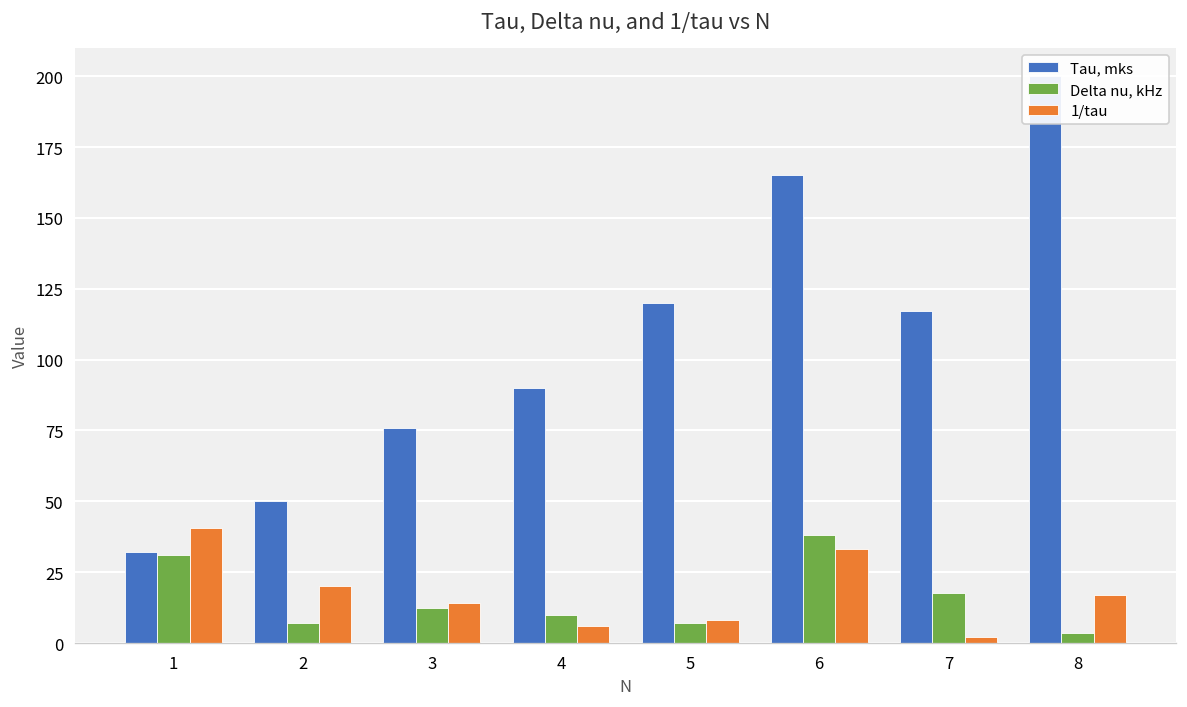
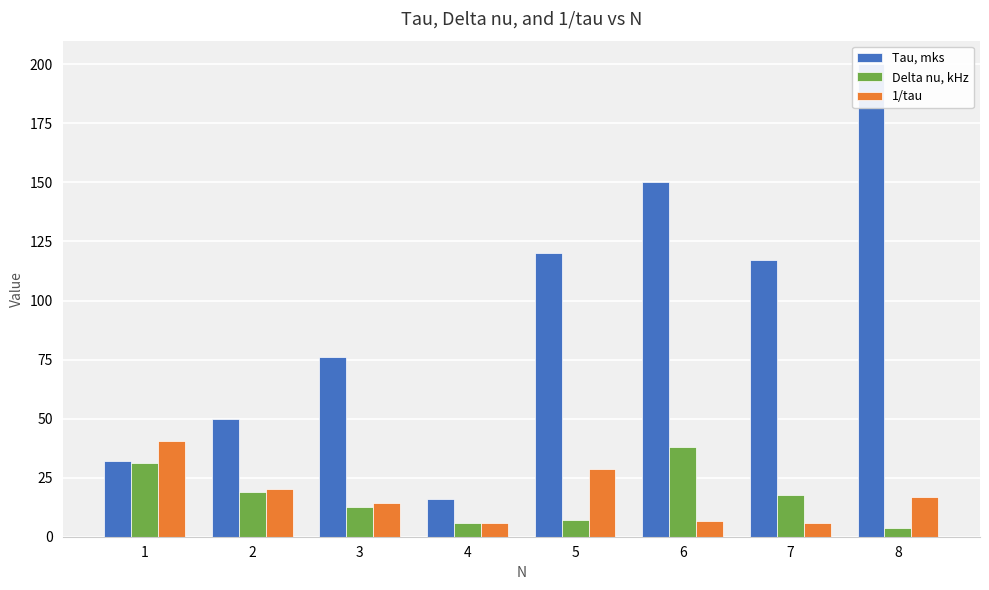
Delta nu, kHz, 2: 7 -> 19
Tau, mks, 4: 90 -> 16
Delta nu, kHz, 4: 10 -> 6
1/tau, 5: 8 -> 29
Tau, mks, 6: 165 -> 150
1/tau, 6: 33 -> 7
1/tau, 7: 2 -> 6
